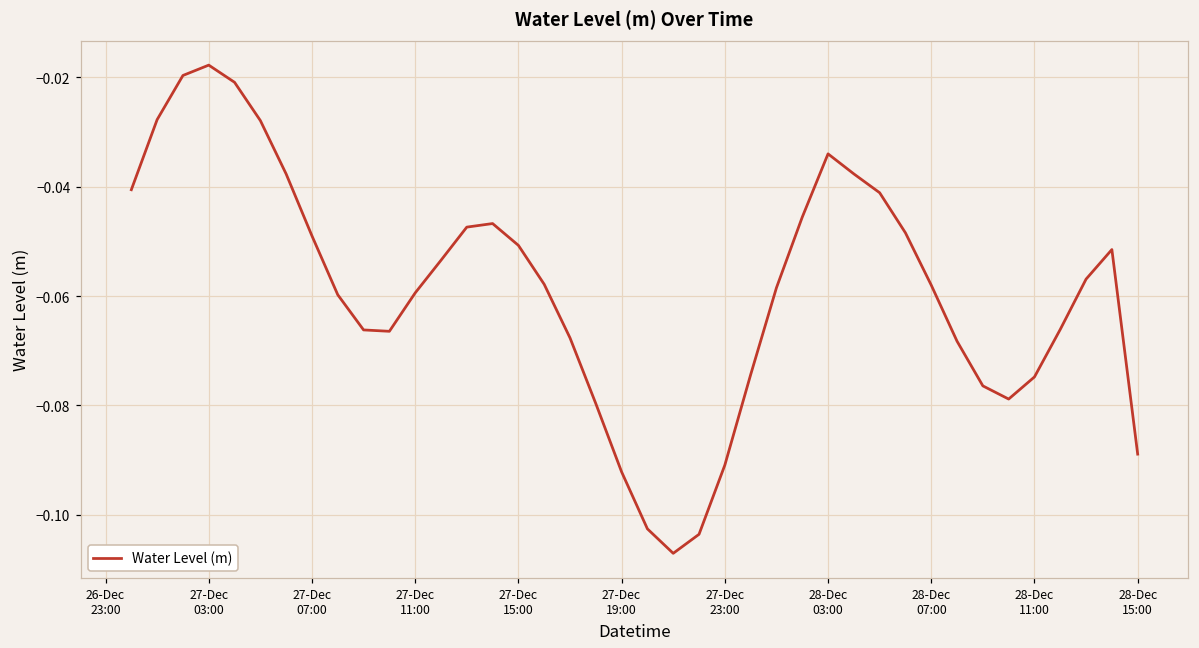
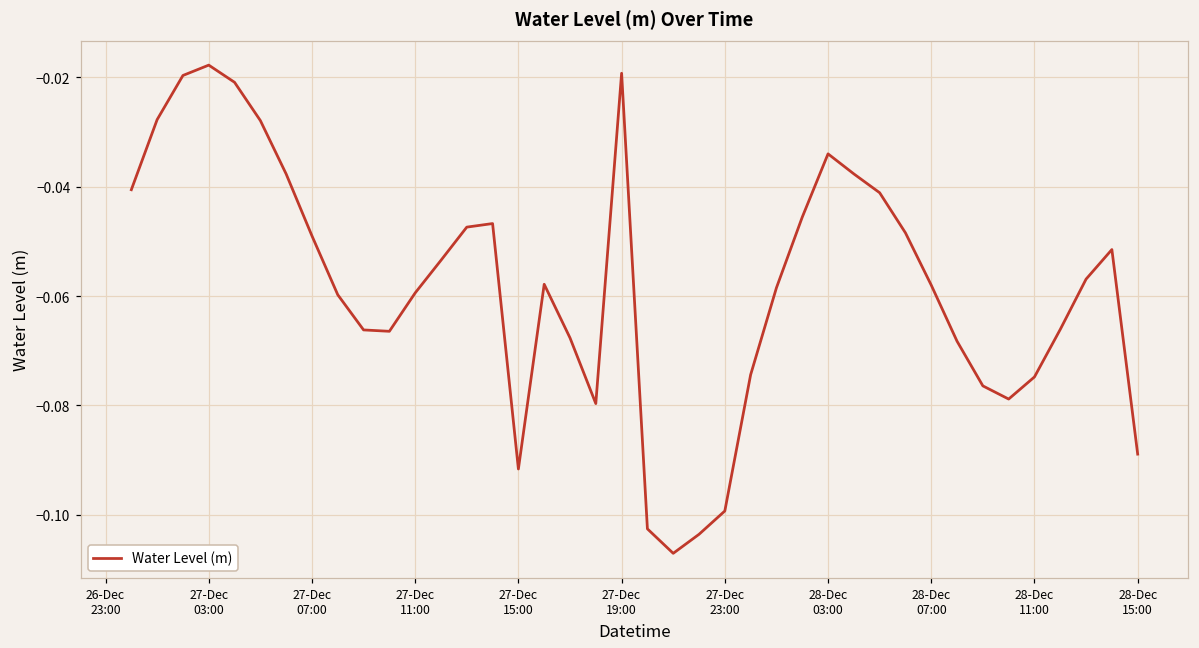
27-Dec 15:00: -0.051 -> -0.092
27-Dec 19:00: -0.092 -> -0.019
27-Dec 23:00: -0.091 -> -0.099
